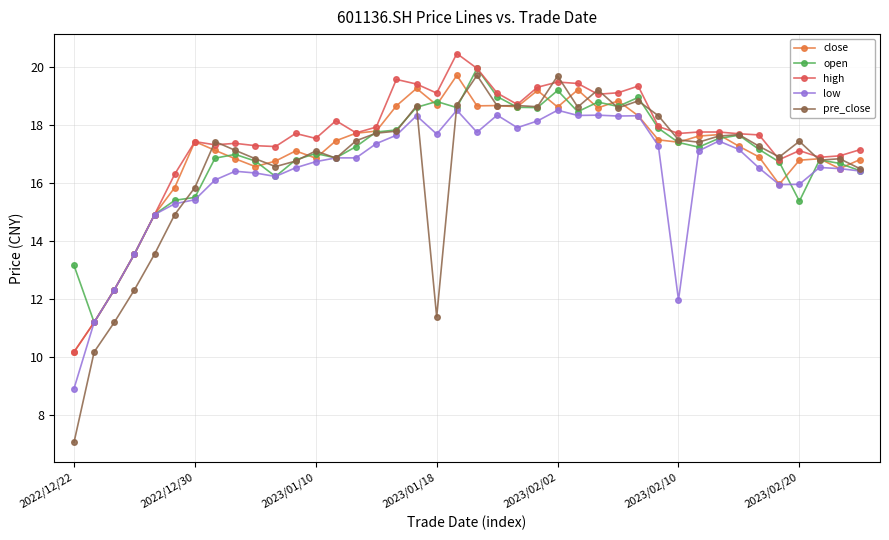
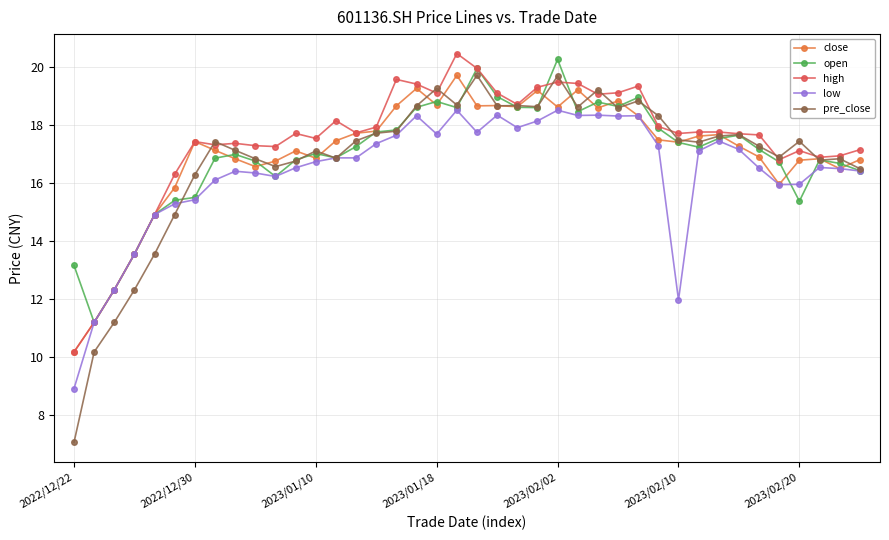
pre_close, 2022/12/30: 15.8 -> 16.3
pre_close, 2023/01/18: 11.4 -> 19.3
open, 2023/02/02: 19.2 -> 20.3
